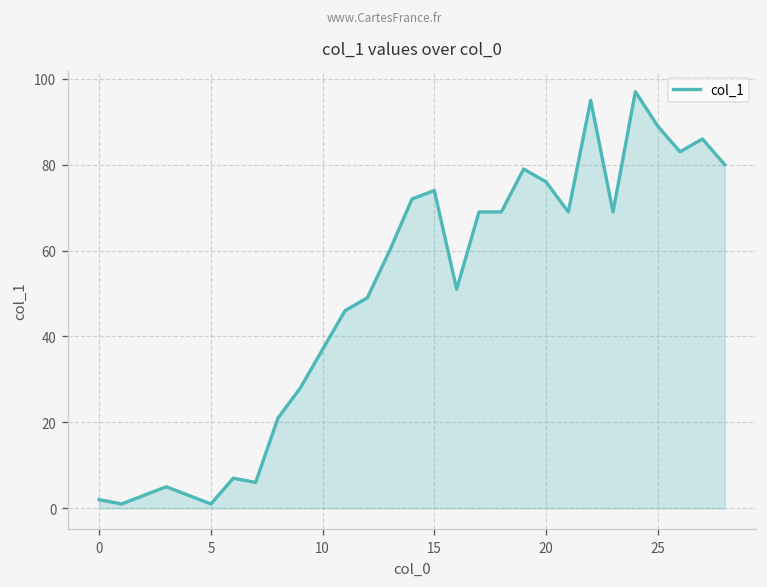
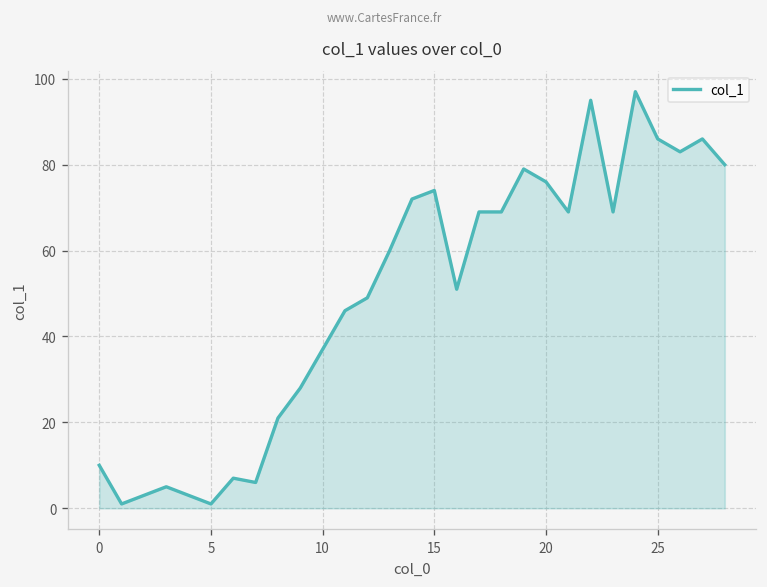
0: 2 -> 10
25: 89 -> 86
